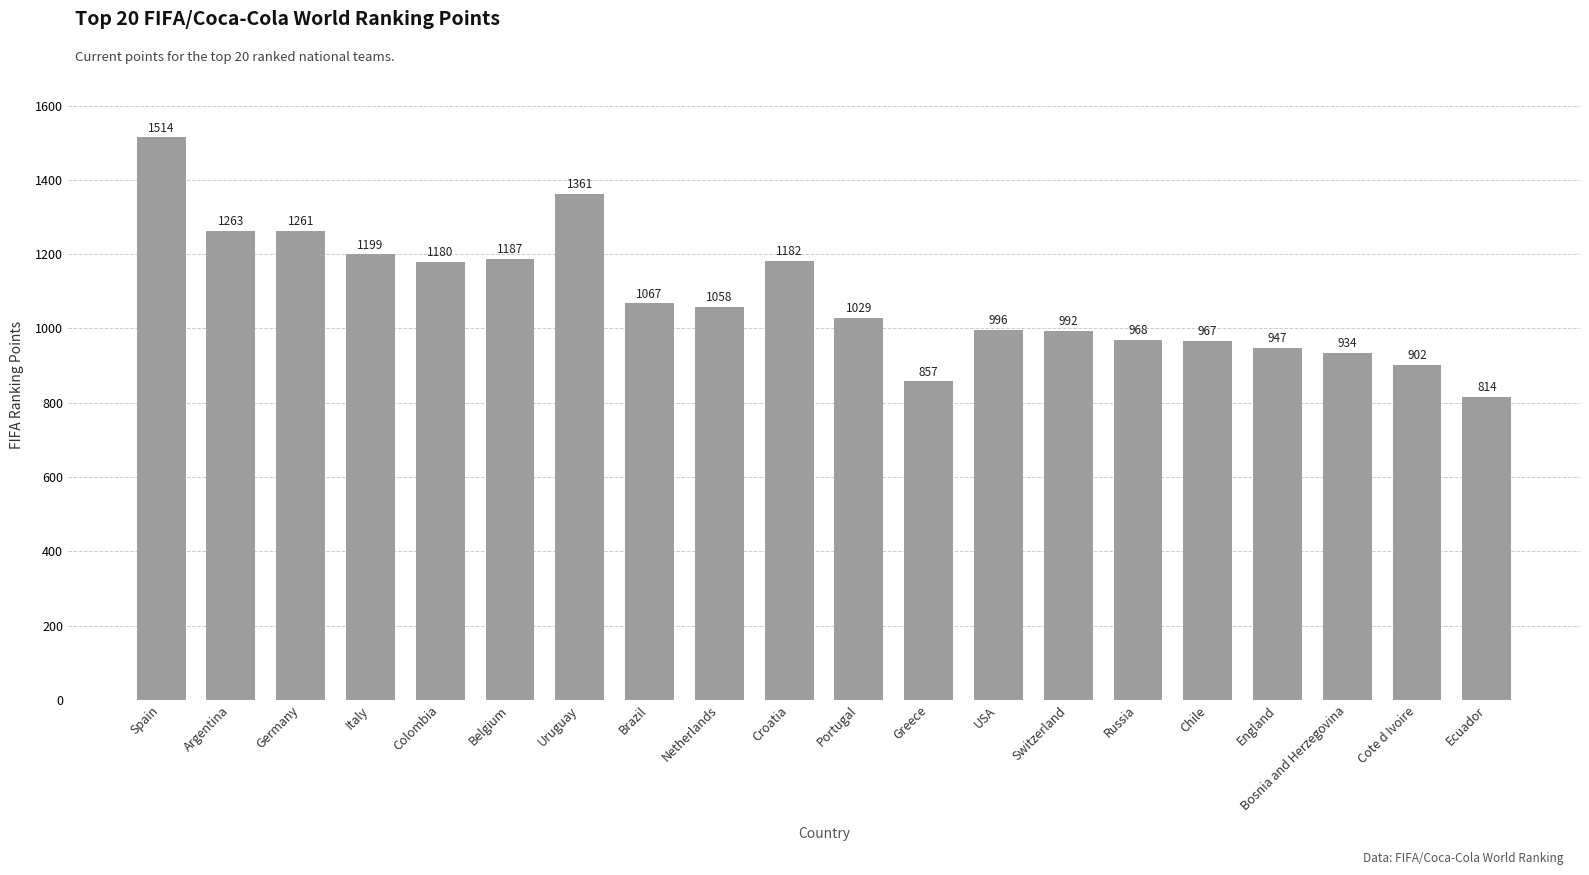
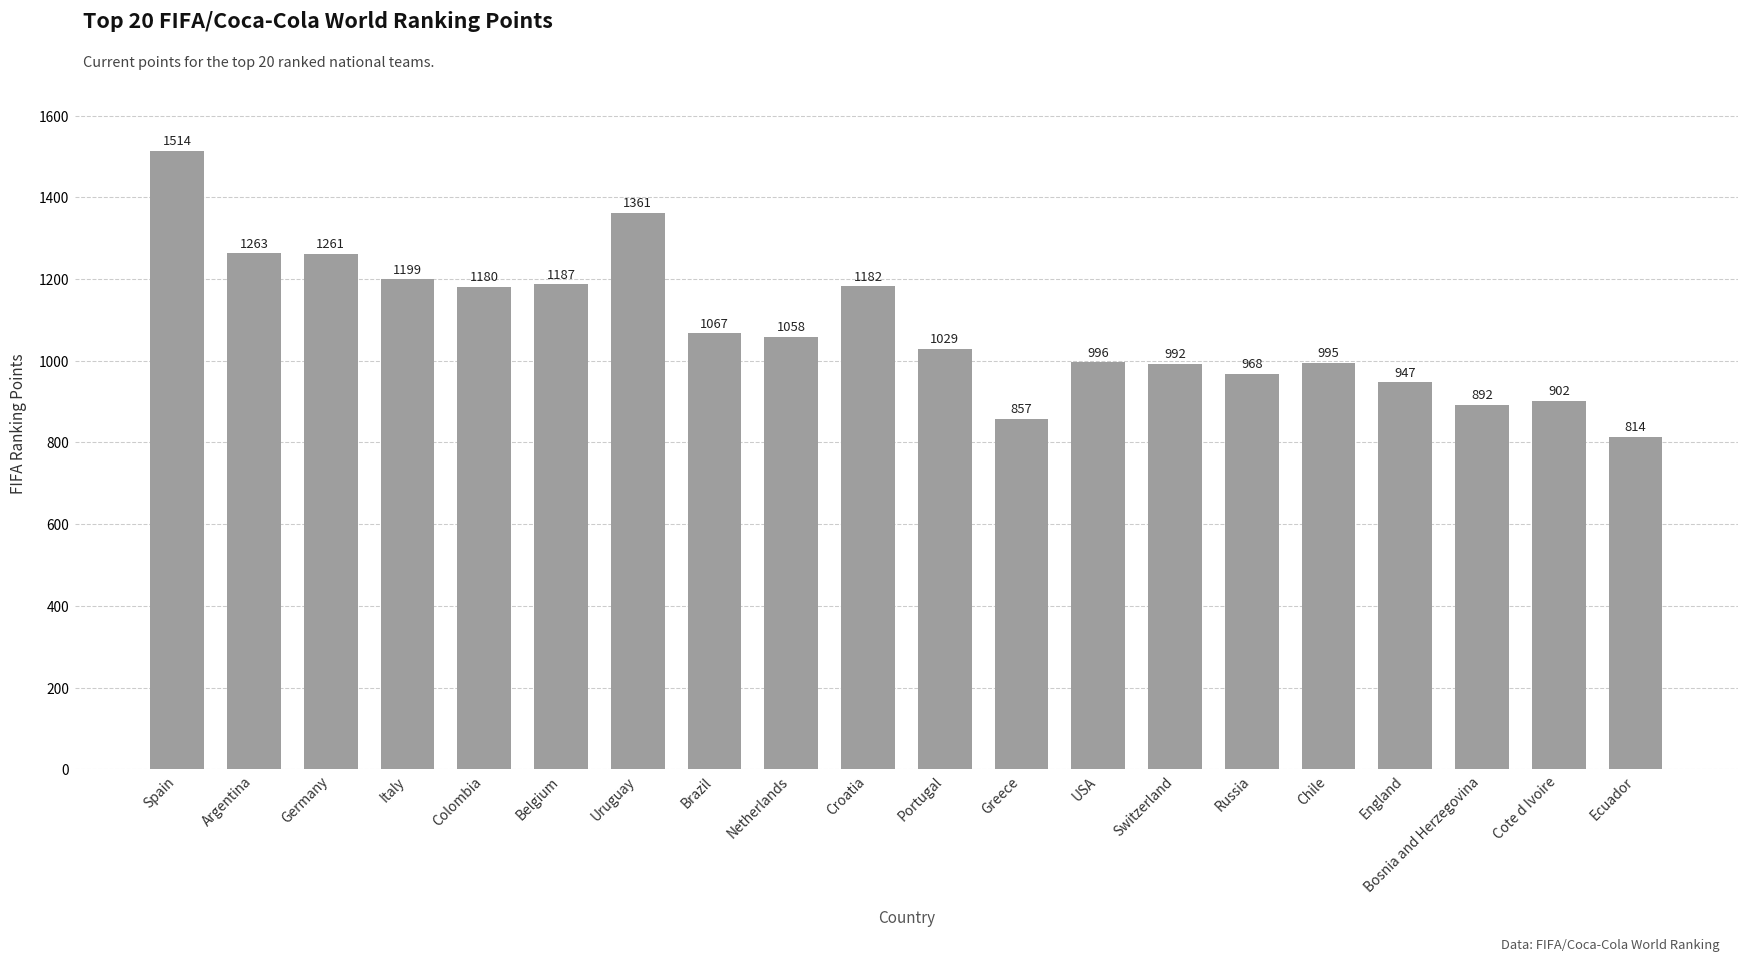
Chile: 967 -> 995
Bosnia and Herzegovina: 934 -> 892
